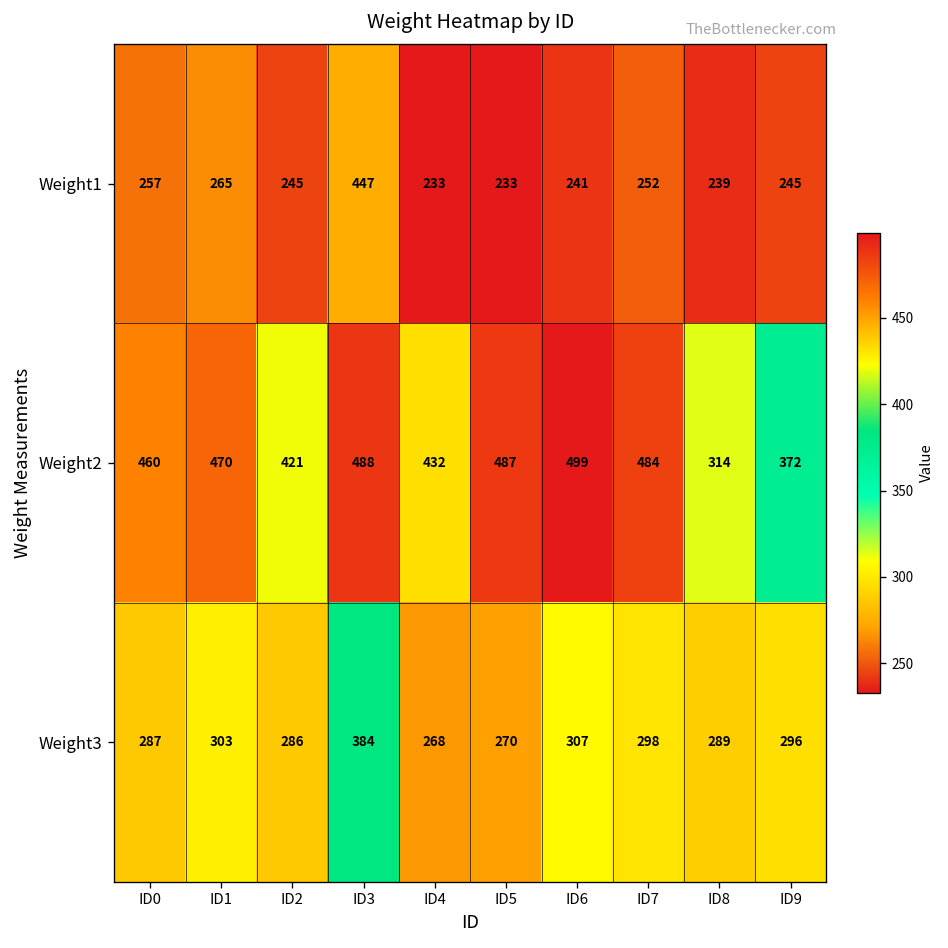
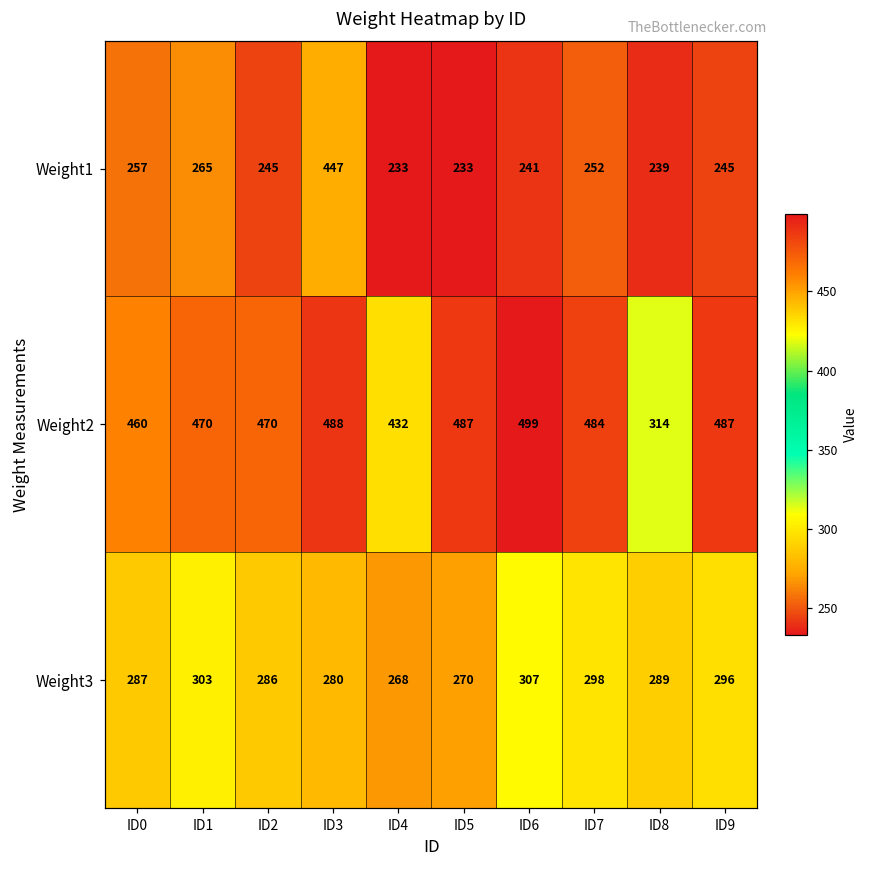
Weight2, ID2: 421 -> 470
Weight2, ID9: 372 -> 487
Weight3, ID3: 384 -> 280
